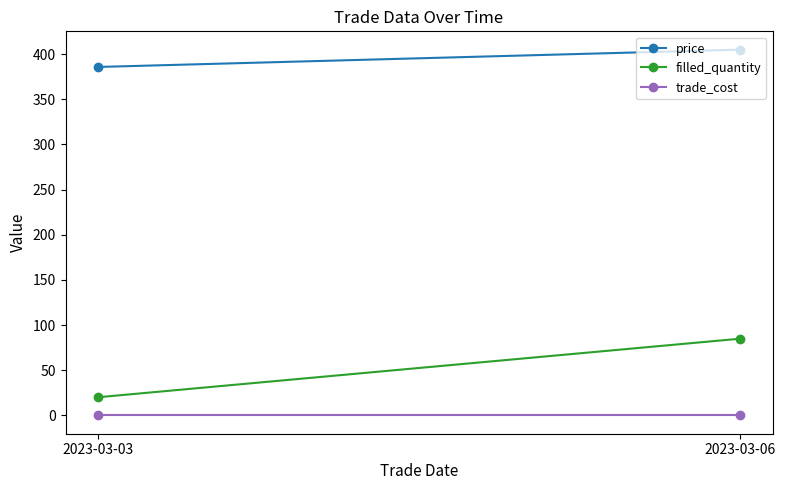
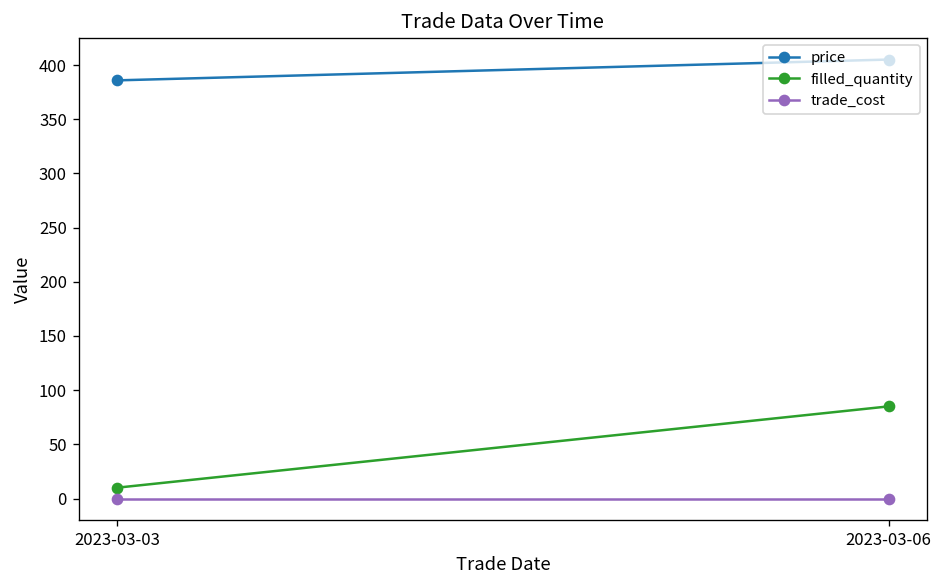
filled_quantity, 2023-03-03: 20 -> 10
